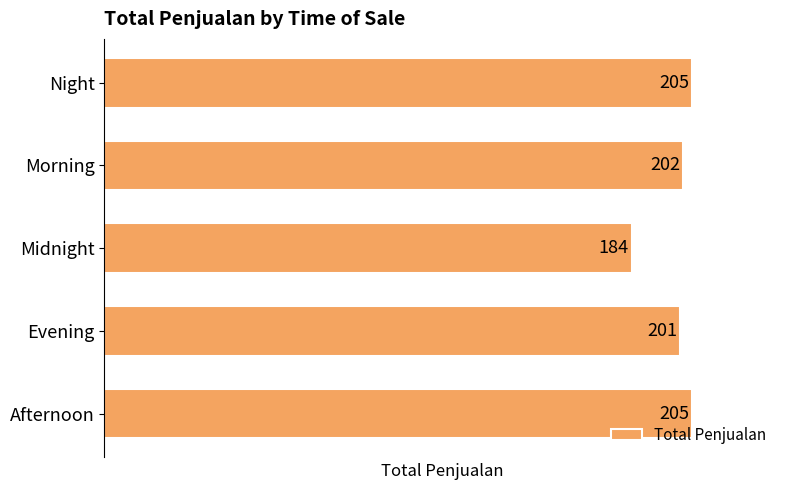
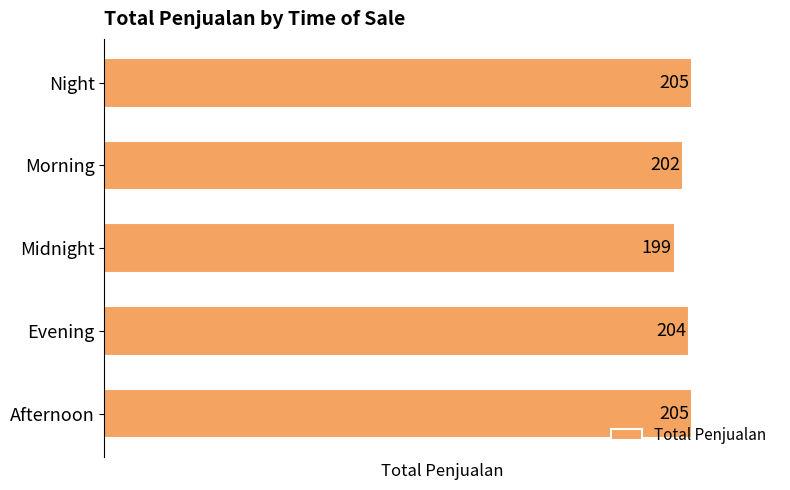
Midnight: 184 -> 199
Evening: 201 -> 204
